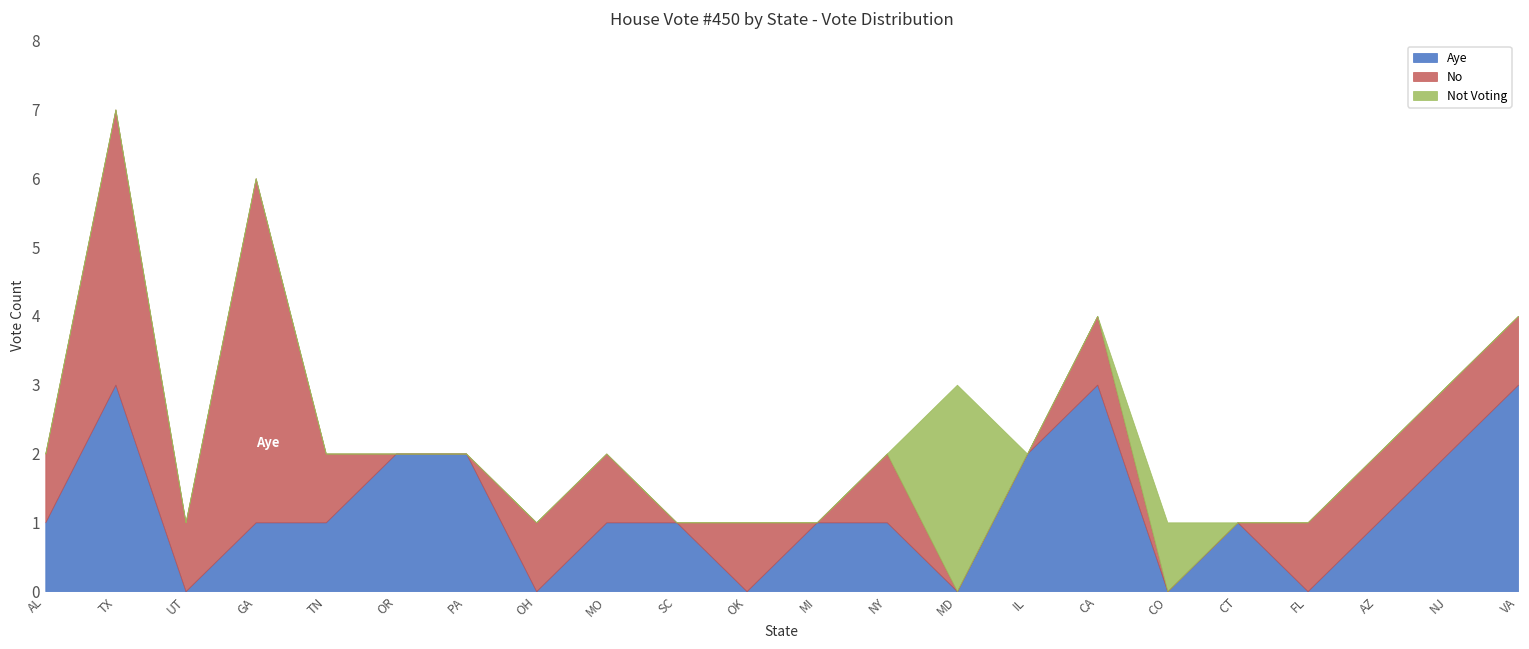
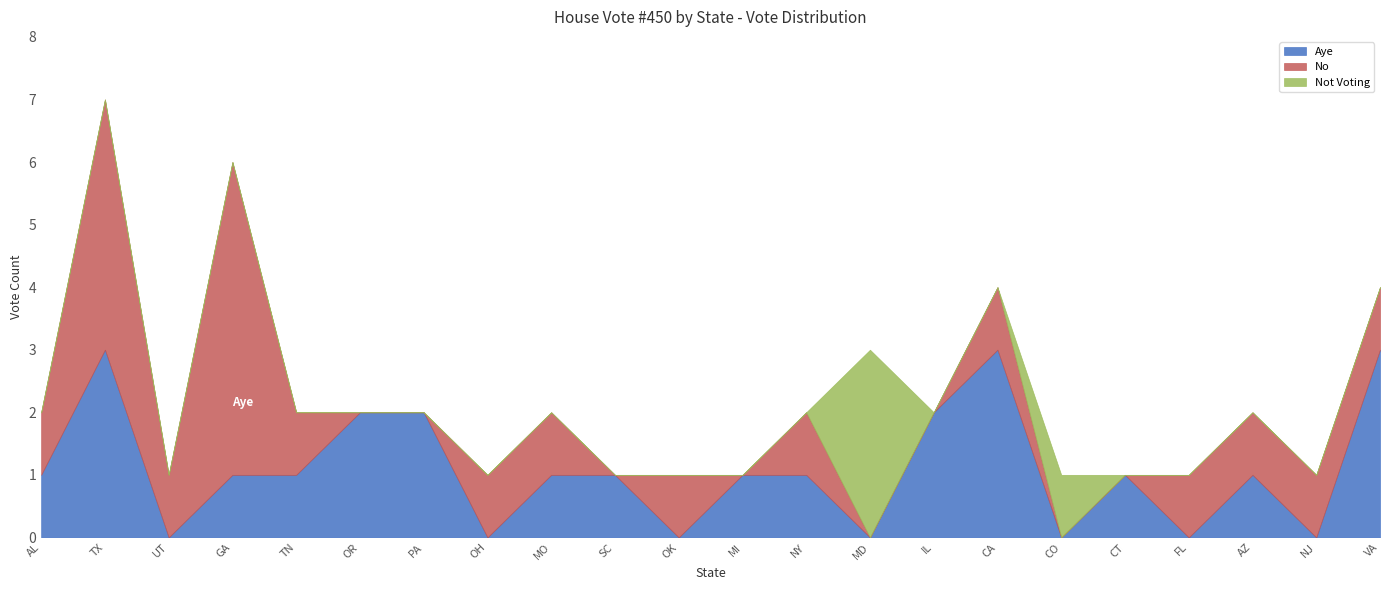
Aye, NJ: 2 -> 0
